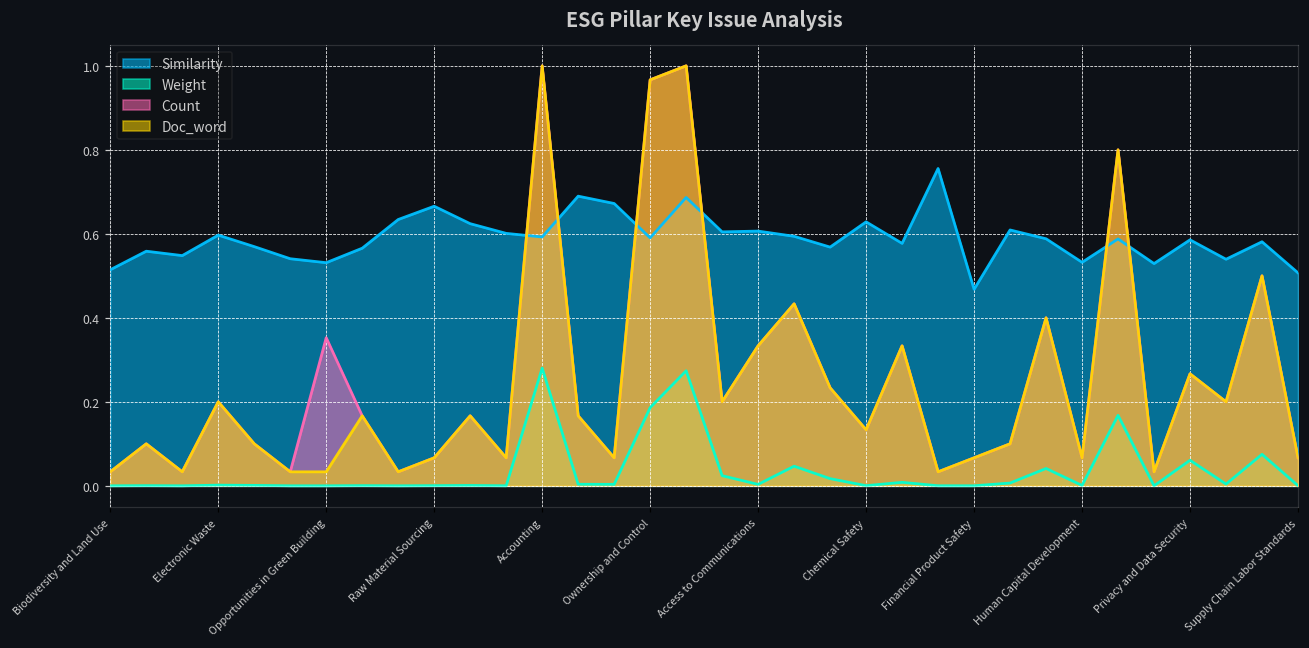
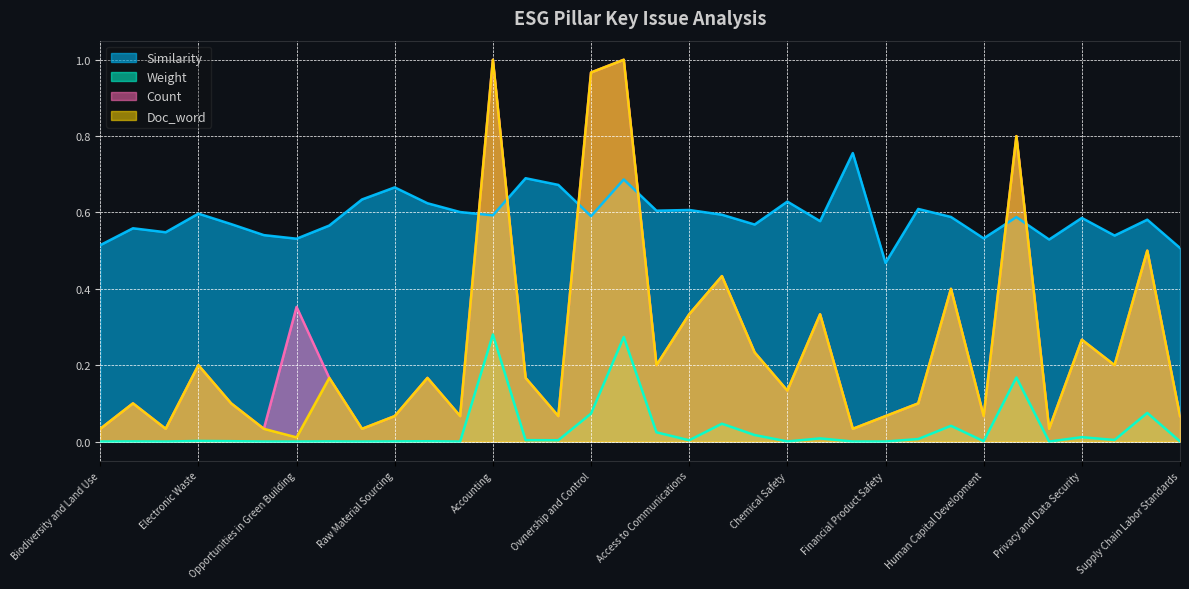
Doc_word, Opportunities in Green Building: 0.03 -> 0.01
Weight, Ownership and Control: 0.19 -> 0.07
Weight, Privacy and Data Security: 0.06 -> 0.01
